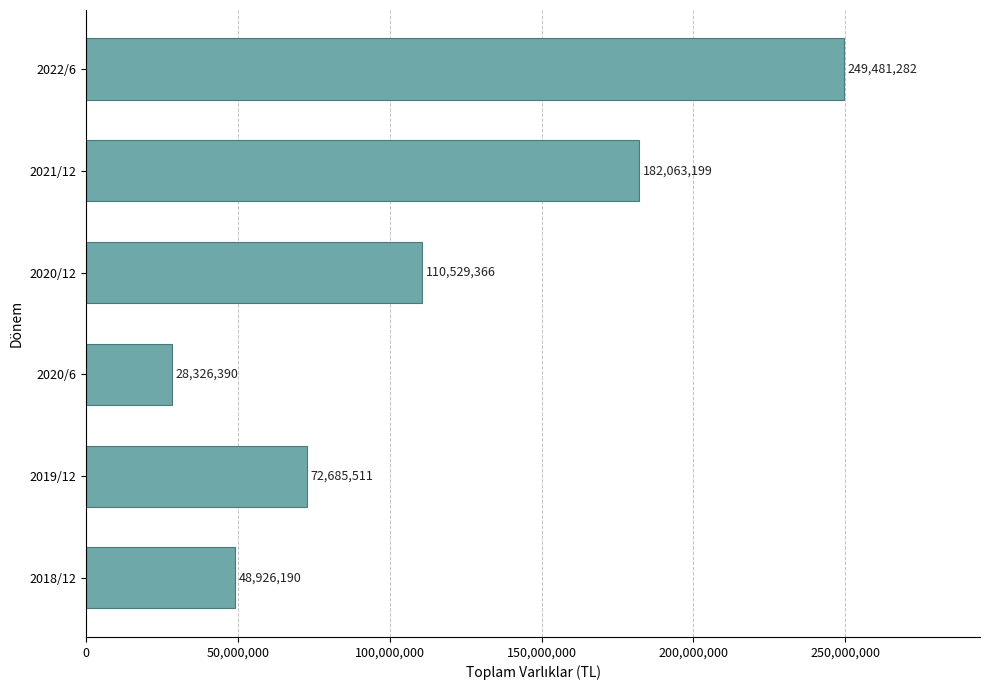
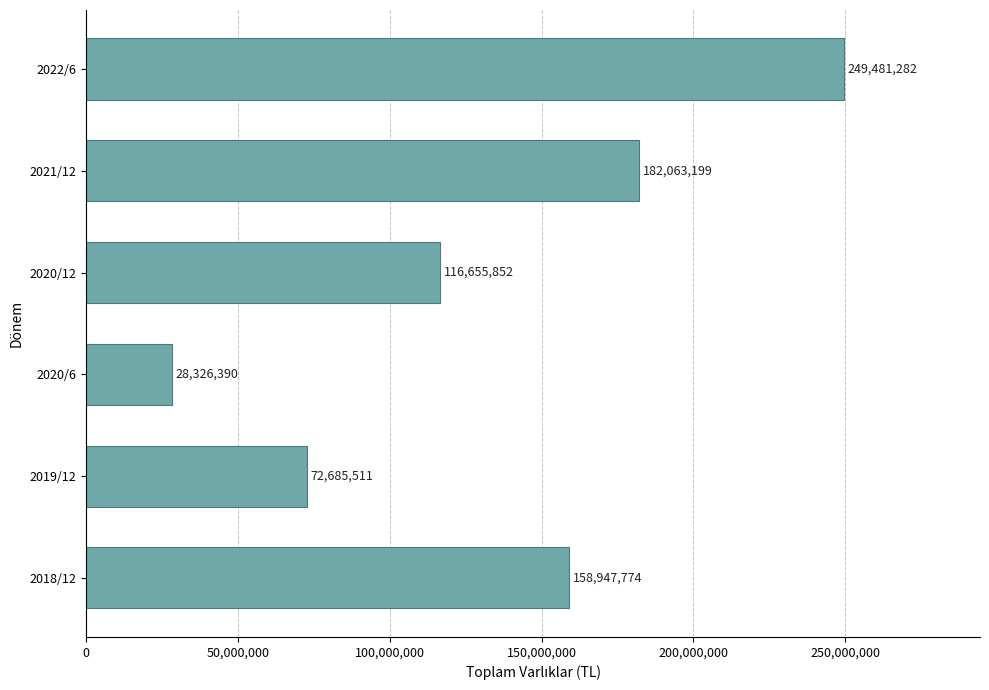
2020/12: 110,529,366 -> 116,655,852
2018/12: 48,926,190 -> 158,947,774
